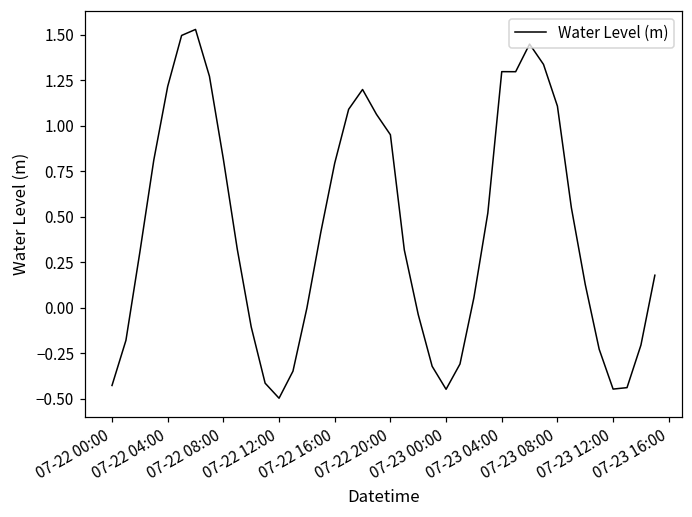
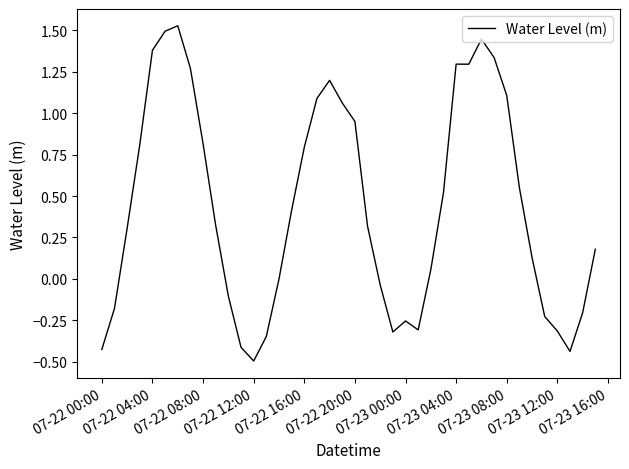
07-22 04:00: 1.22 -> 1.38
07-23 00:00: -0.45 -> -0.25
07-23 12:00: -0.45 -> -0.32
